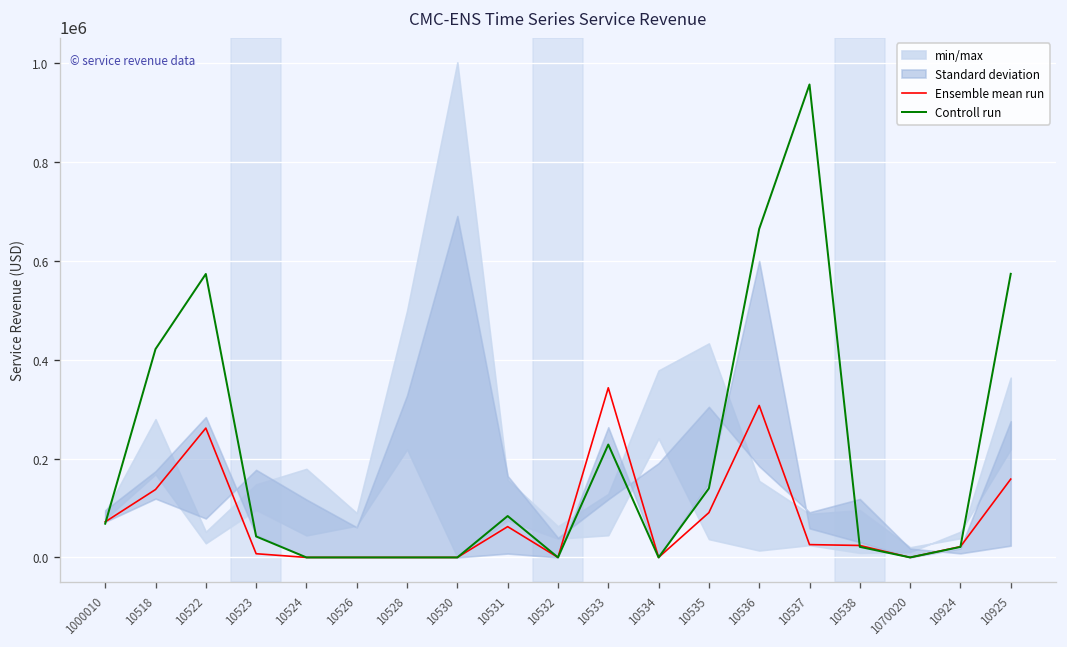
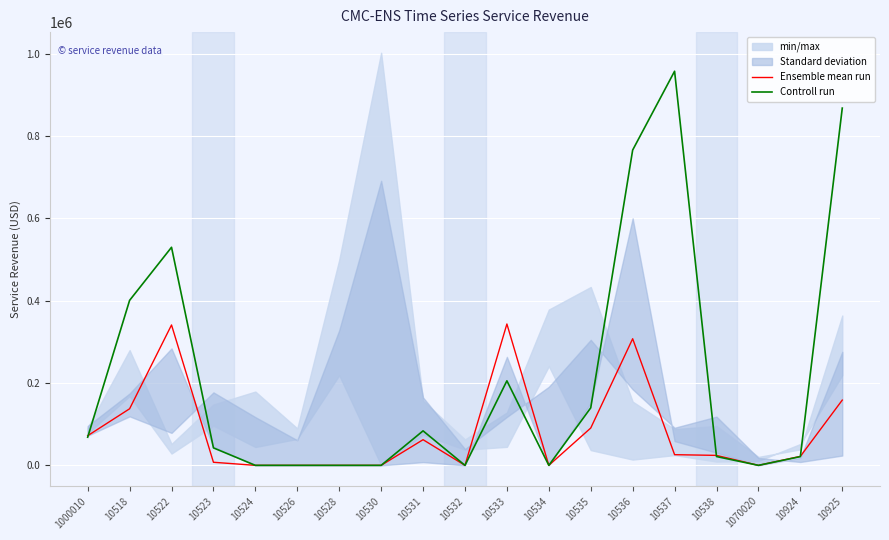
Controll run, 10518: 420000 -> 400000
Ensemble mean run, 10522: 260000 -> 340000
Controll run, 10522: 570000 -> 530000
Controll run, 10533: 230000 -> 210000
Controll run, 10536: 660000 -> 770000
Controll run, 10925: 570000 -> 870000
